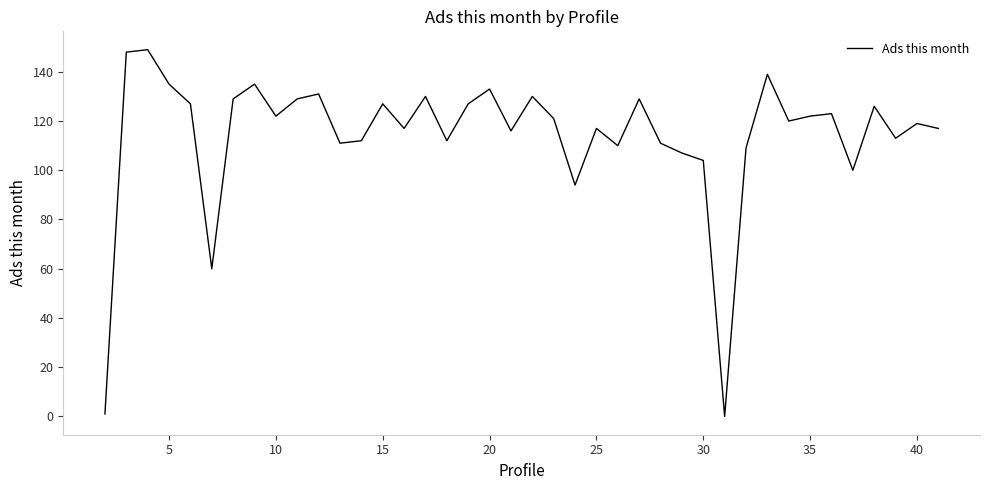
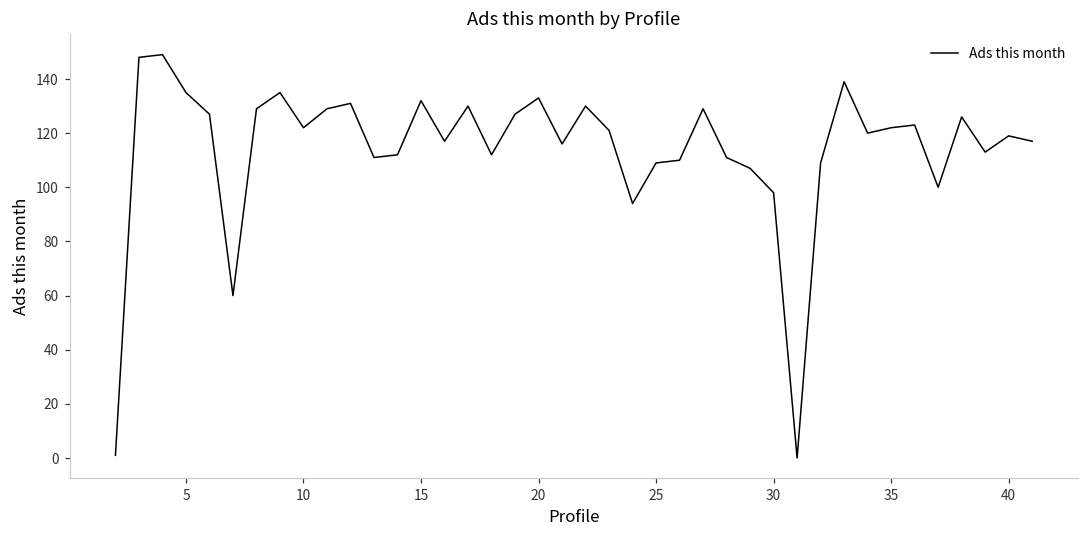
15: 127 -> 132
25: 117 -> 109
30: 104 -> 98
